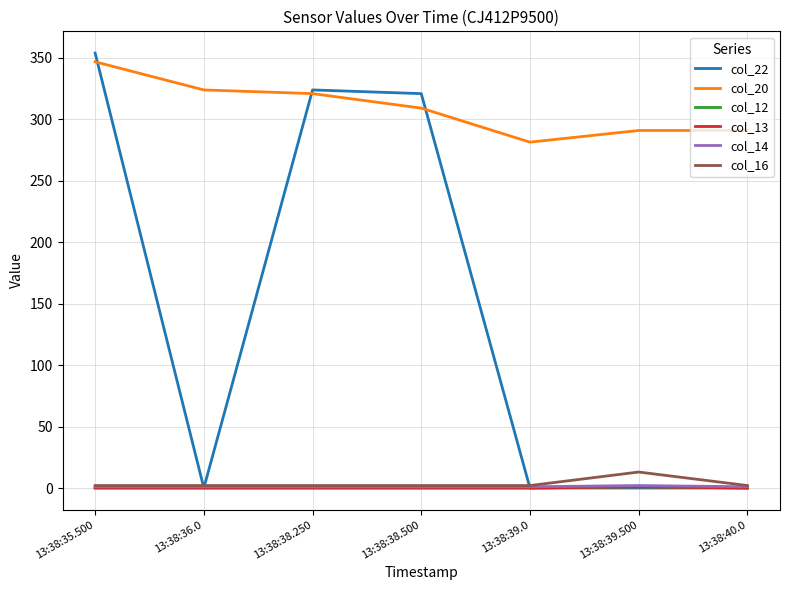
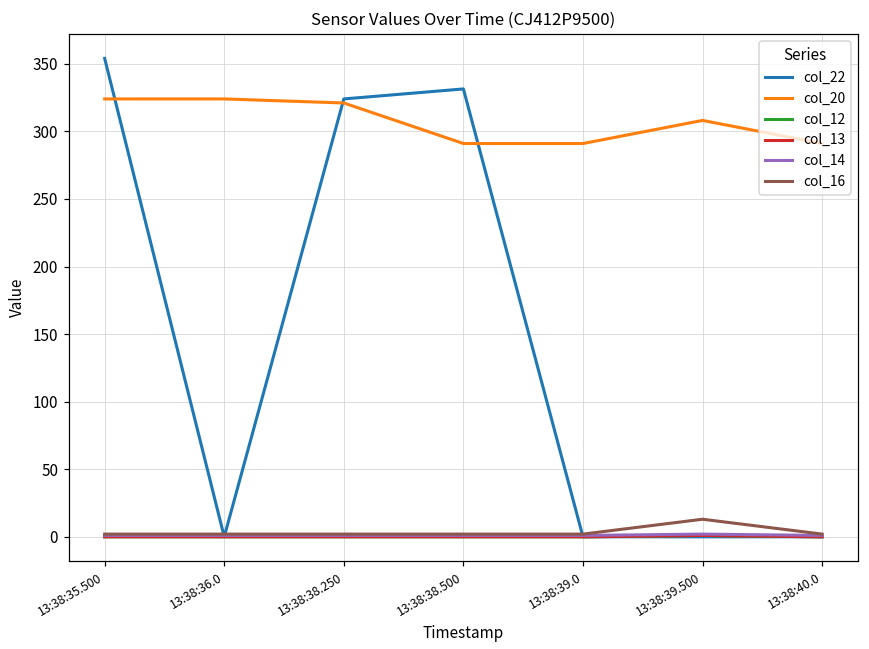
col_20, 13:38:35.500: 347 -> 324
col_22, 13:38:38.500: 321 -> 331
col_20, 13:38:38.500: 309 -> 291
col_20, 13:38:39.0: 282 -> 291
col_20, 13:38:39.500: 291 -> 308
